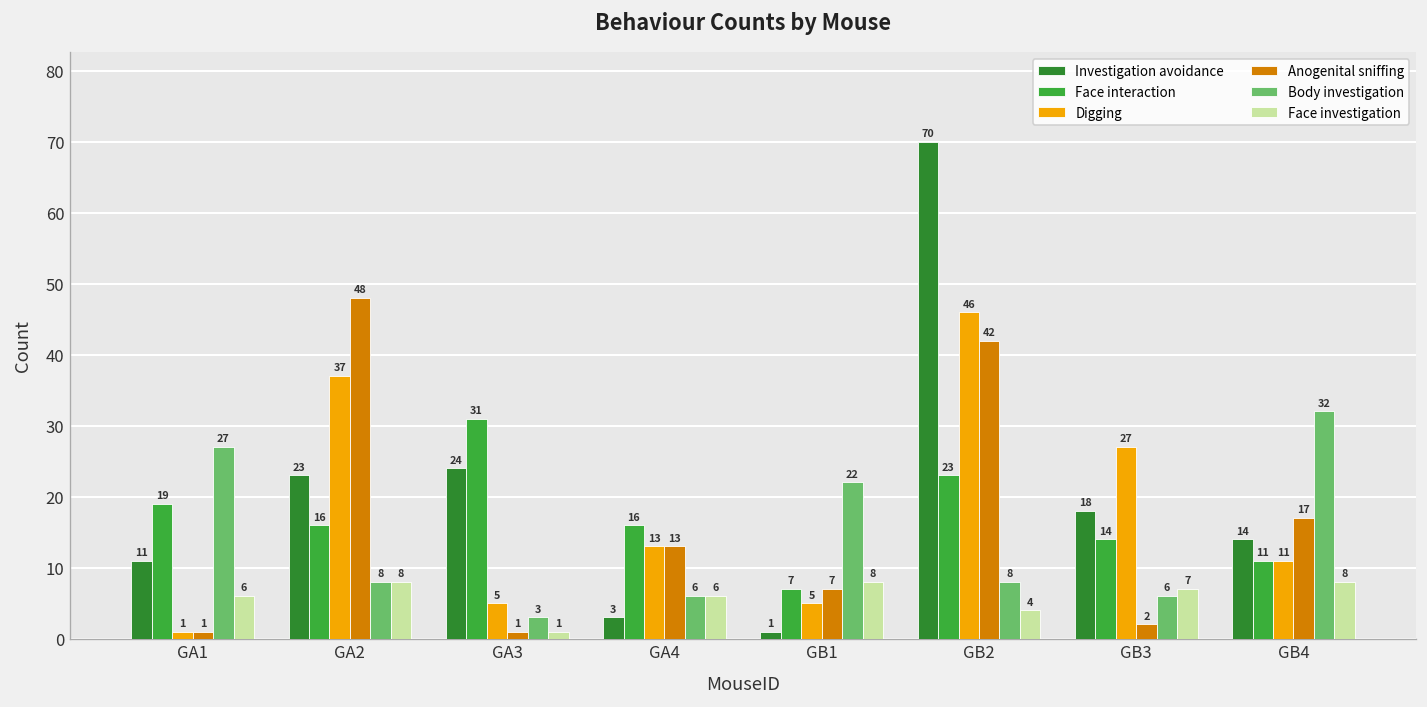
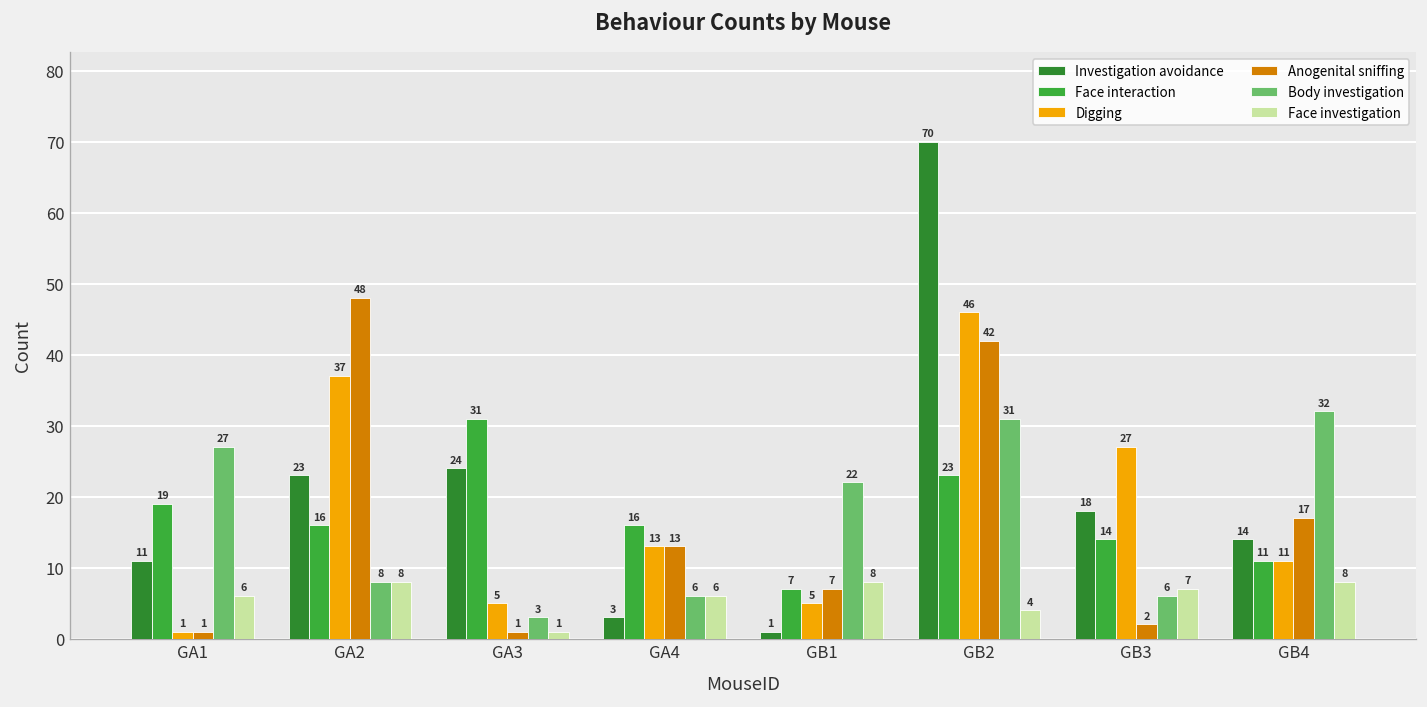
Body investigation, GB2: 8 -> 31
